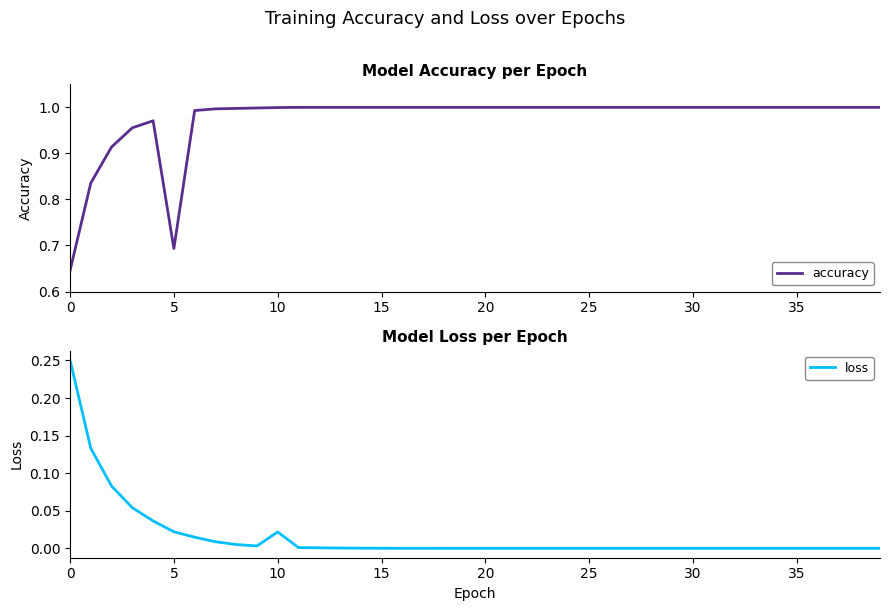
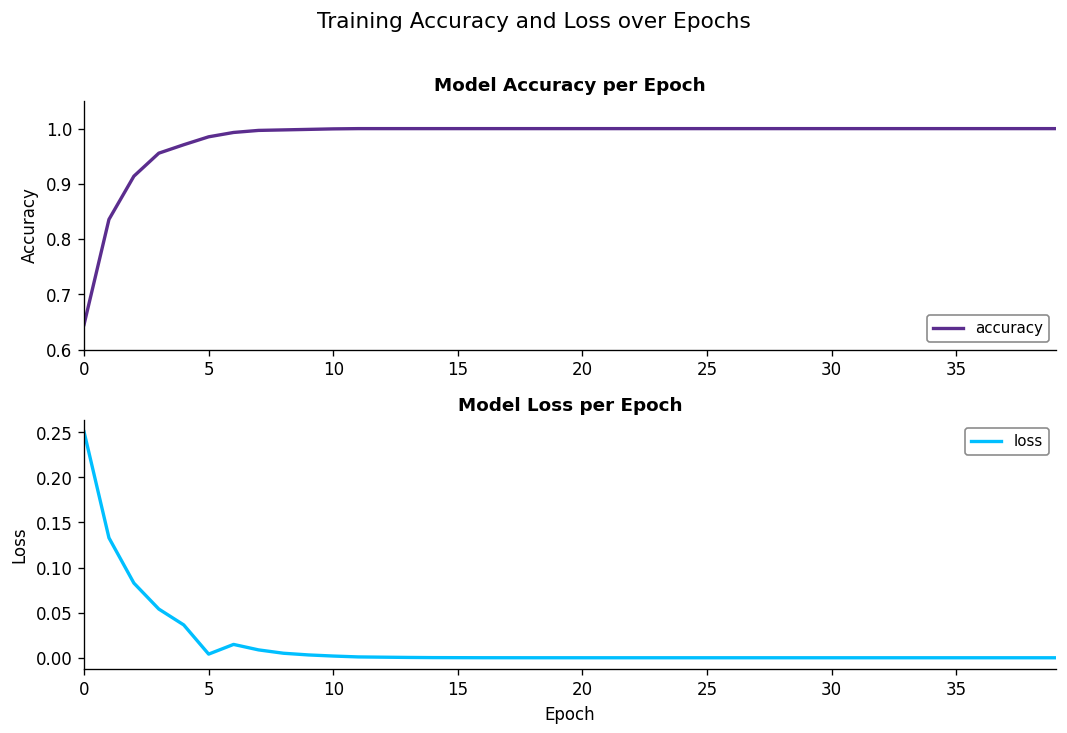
Model Accuracy per Epoch, 5: 0.69 -> 0.99
Model Loss per Epoch, 5: 0.02 -> 0.00
Model Loss per Epoch, 10: 0.02 -> 0.00
